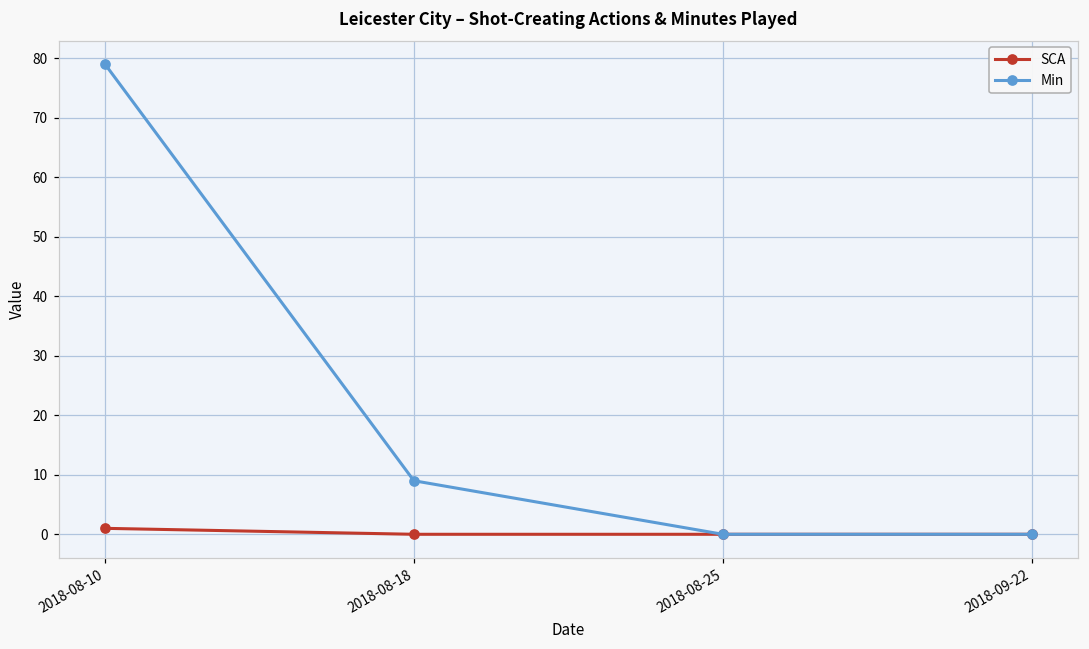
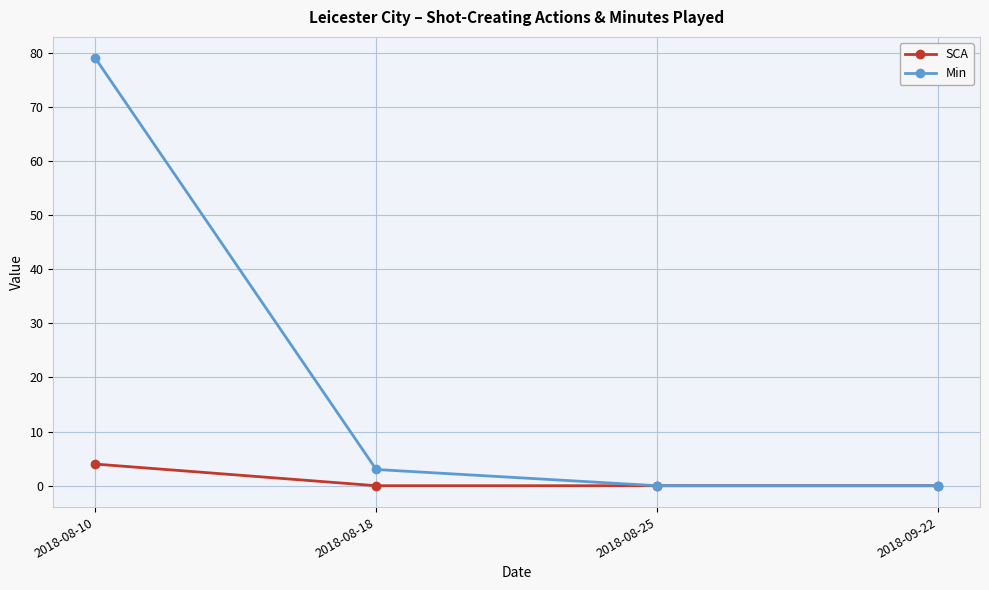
SCA, 2018-08-10: 1 -> 4
Min, 2018-08-18: 9 -> 3
